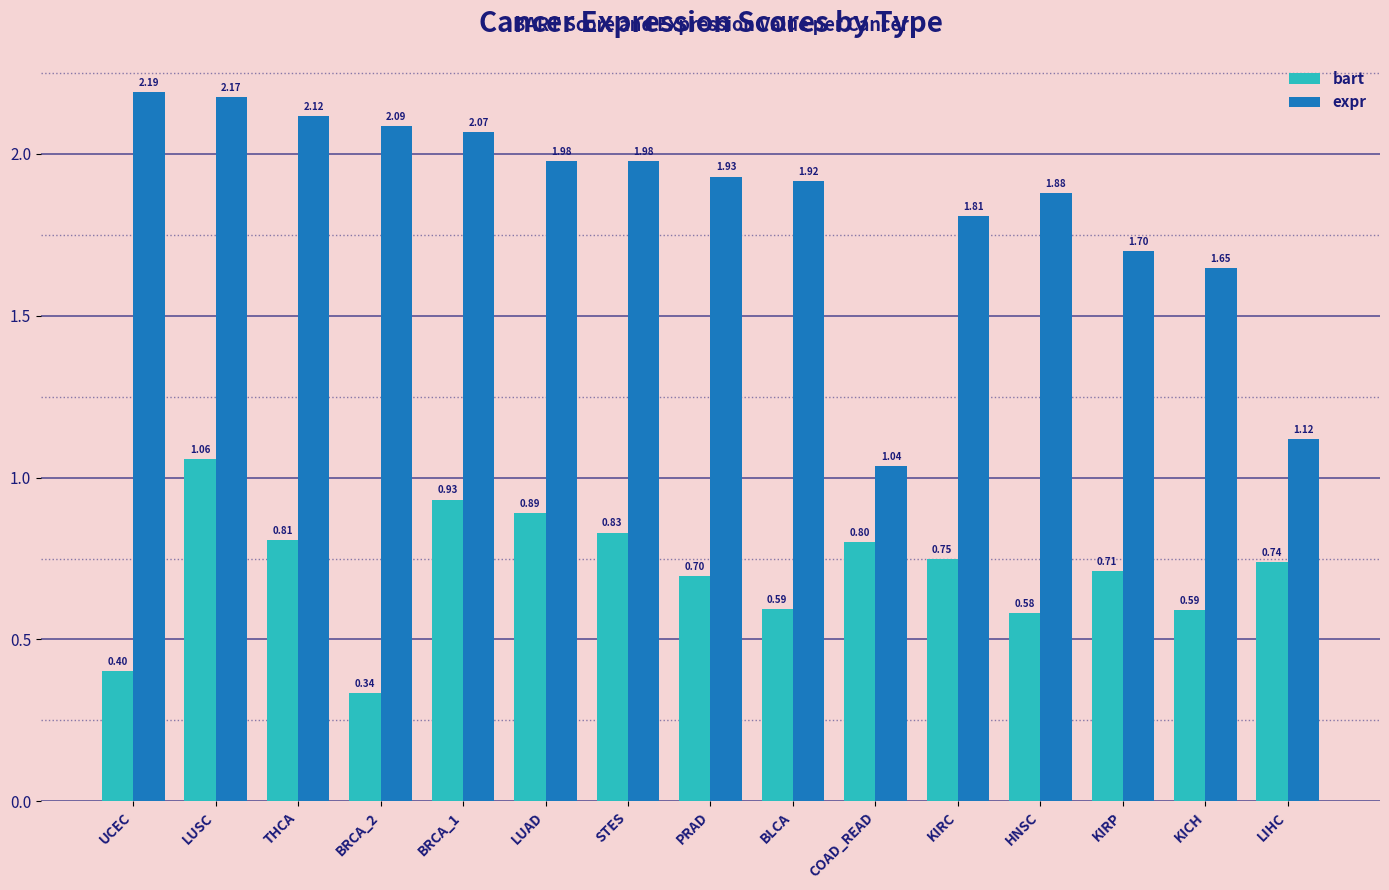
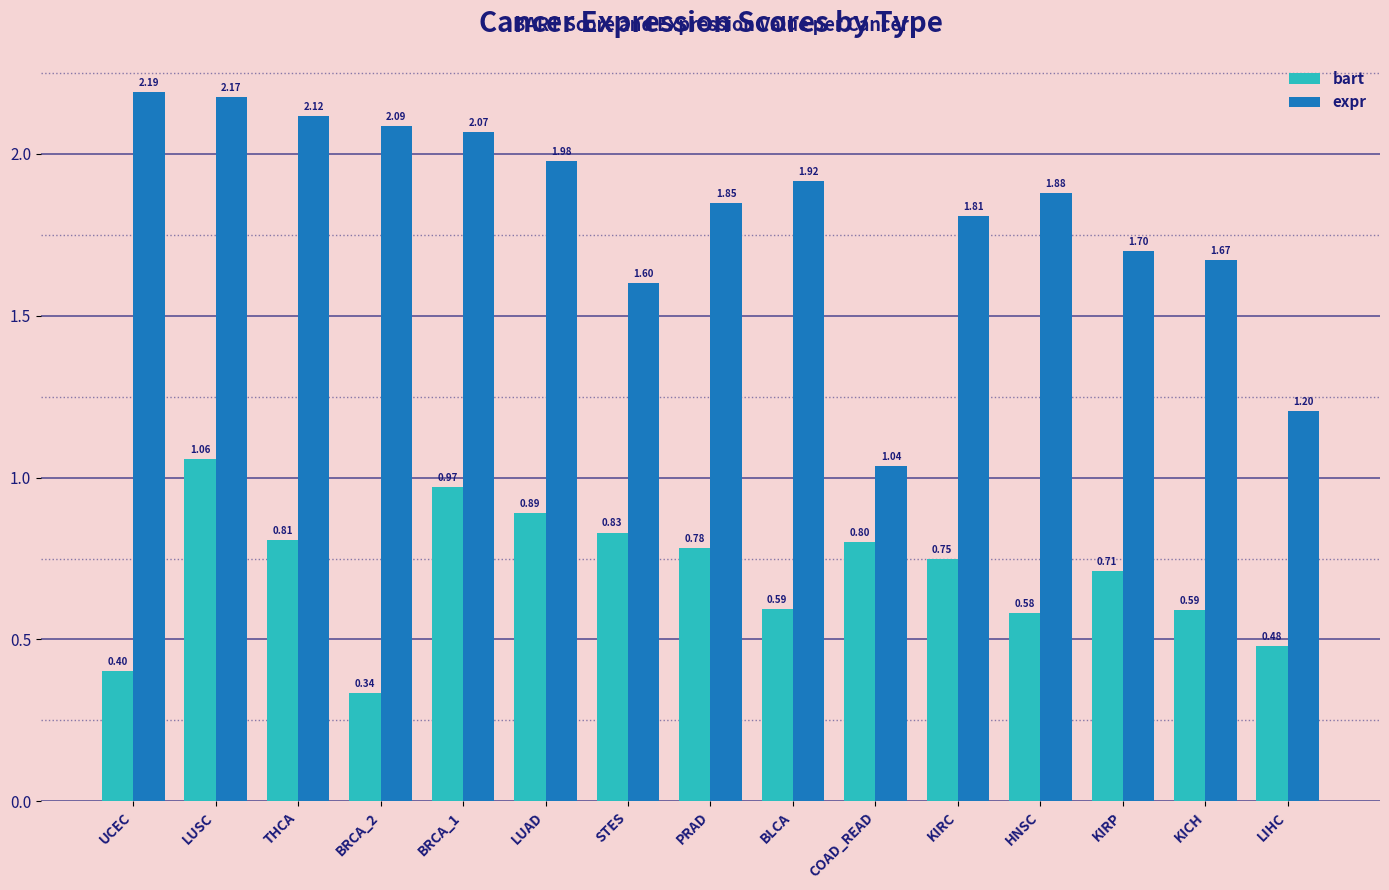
bart, BRCA_1: 0.93 -> 0.97
expr, STES: 1.98 -> 1.60
bart, PRAD: 0.70 -> 0.78
expr, PRAD: 1.93 -> 1.85
expr, KICH: 1.65 -> 1.67
bart, LIHC: 0.74 -> 0.48
expr, LIHC: 1.12 -> 1.20
